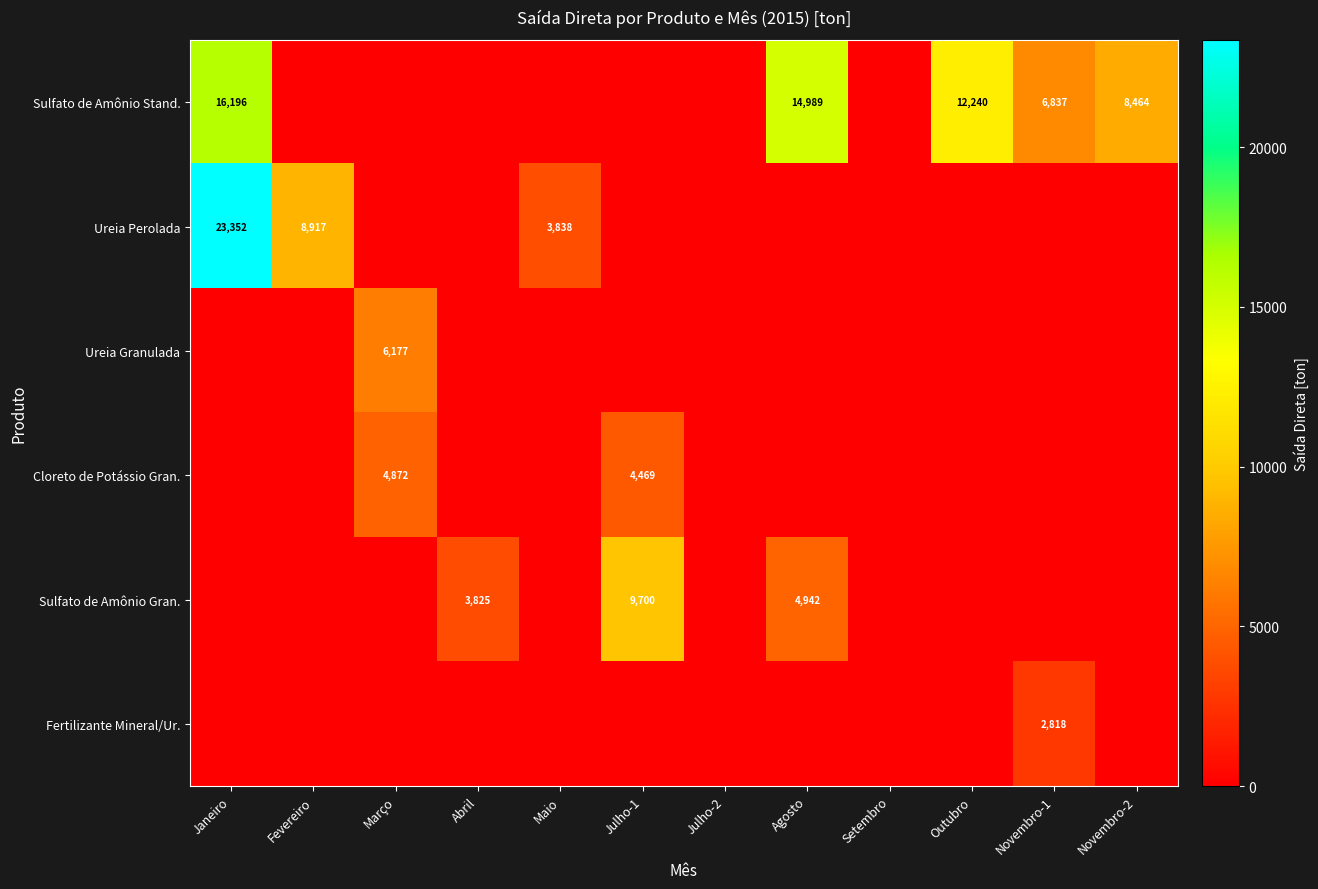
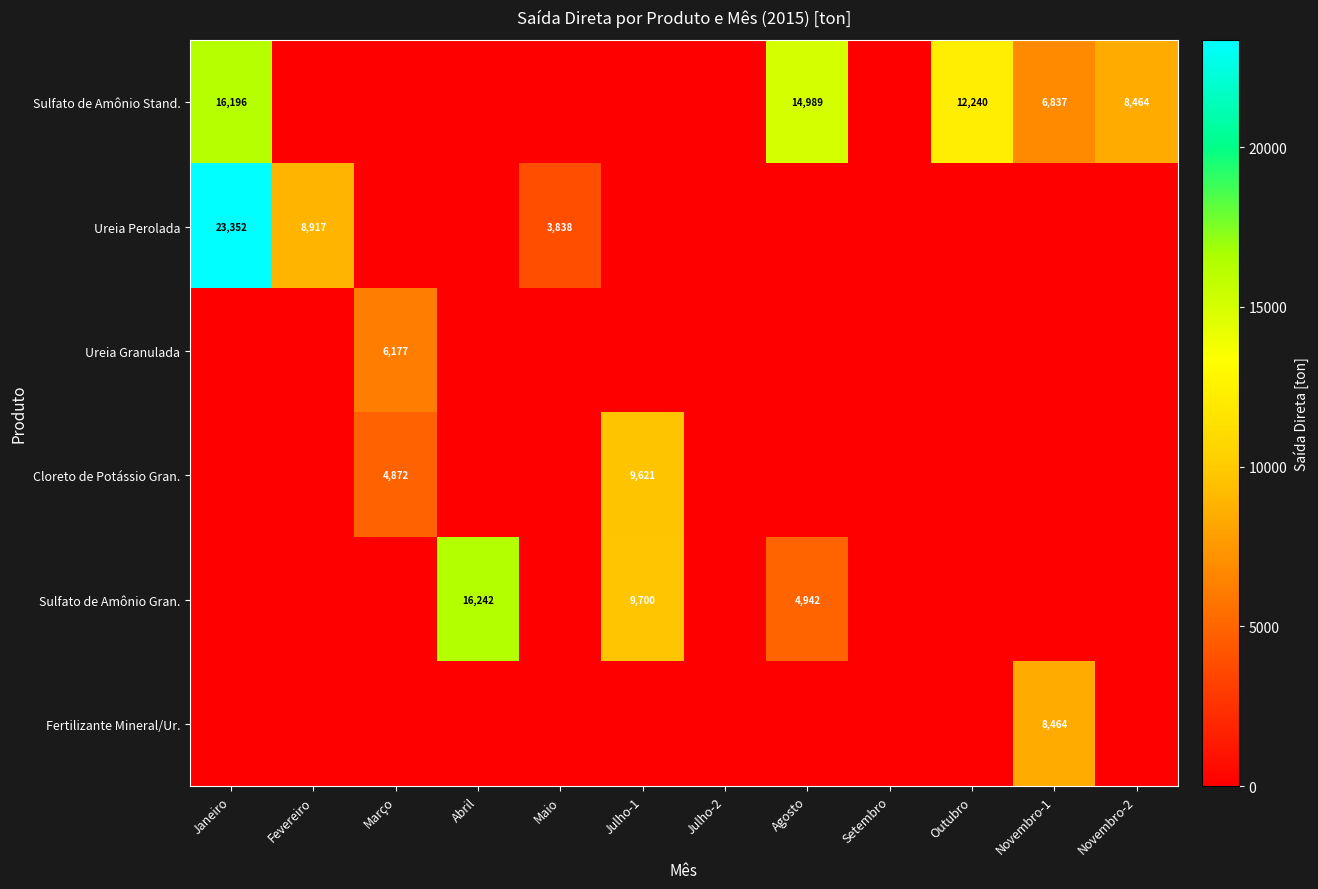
Cloreto de Potássio Gran., Julho-1: 4,469 -> 9,621
Sulfato de Amônio Gran., Abril: 3,825 -> 16,242
Fertilizante Mineral/Ur., Novembro-1: 2,818 -> 8,464
